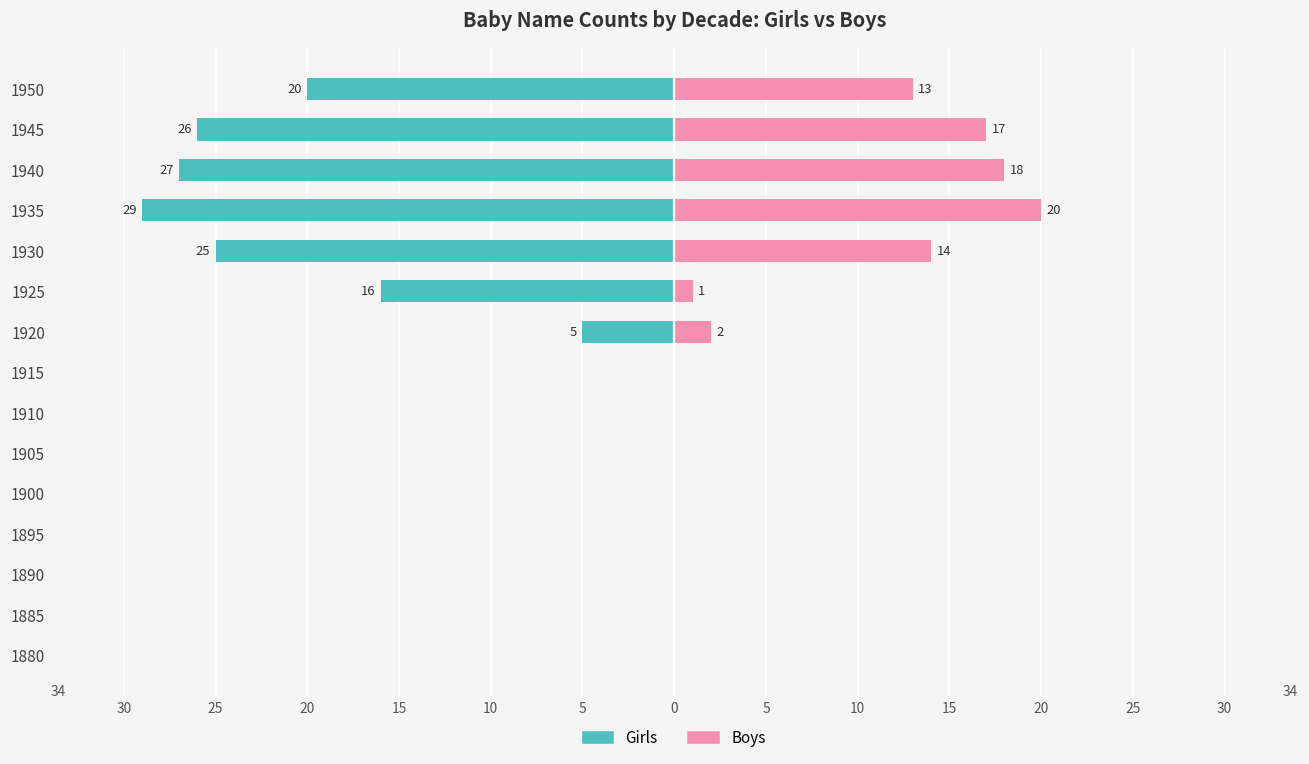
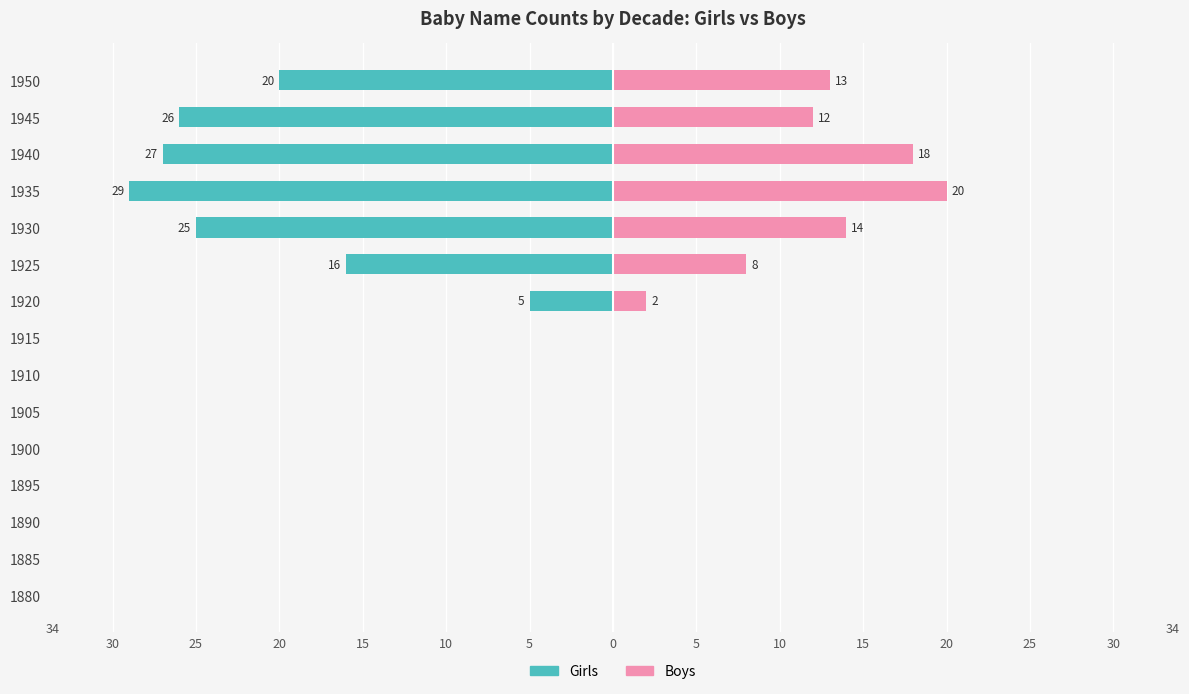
Boys, 1945: 17 -> 12
Boys, 1925: 1 -> 8
